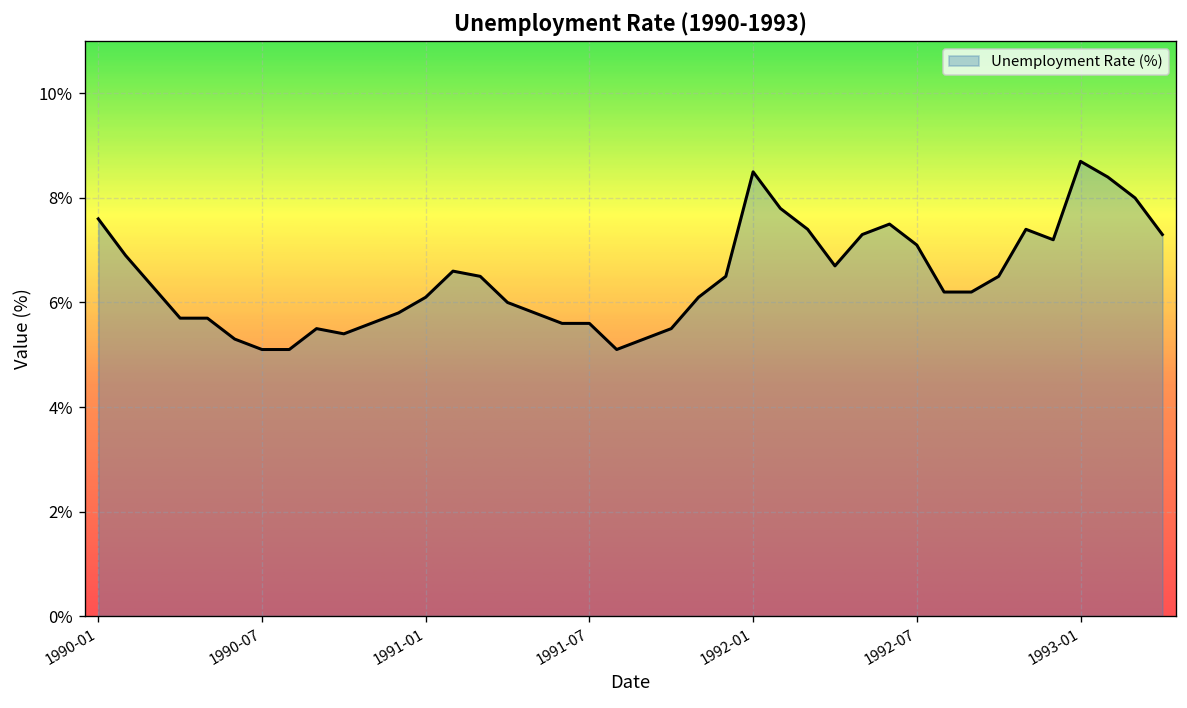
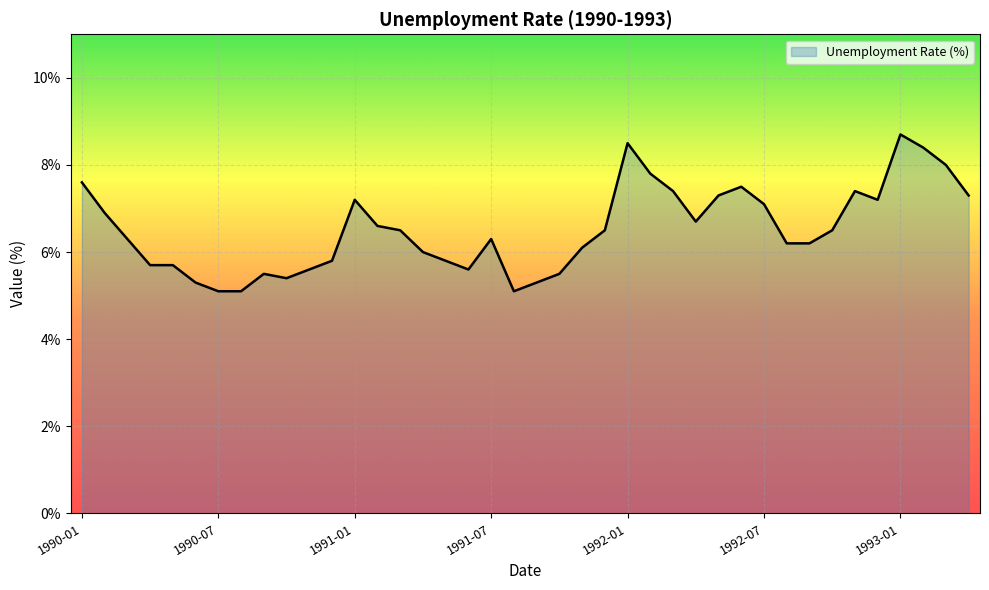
1991-01: 6.1% -> 7.2%
1991-07: 5.6% -> 6.3%
